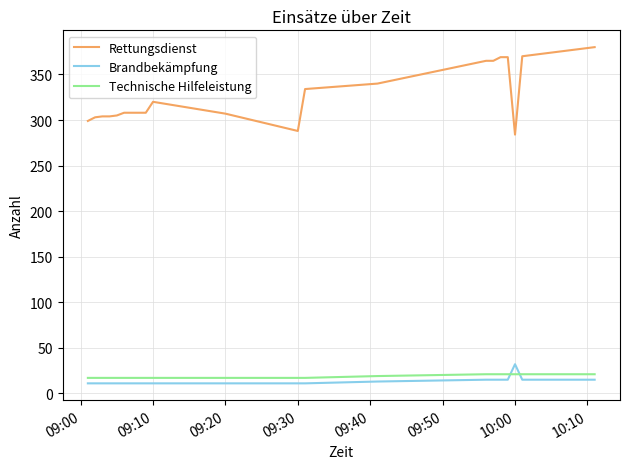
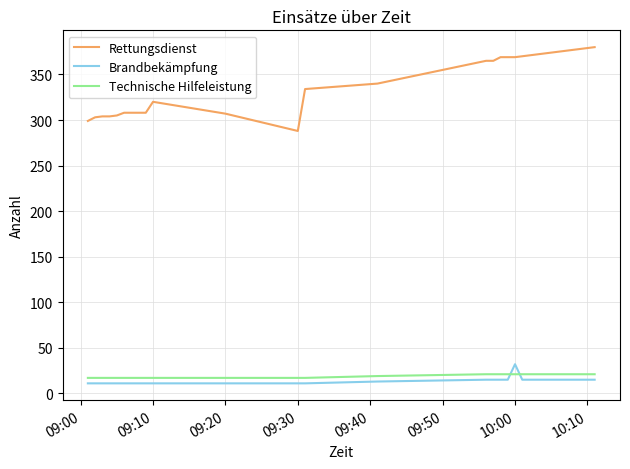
Rettungsdienst, 10:00: 280 -> 370
